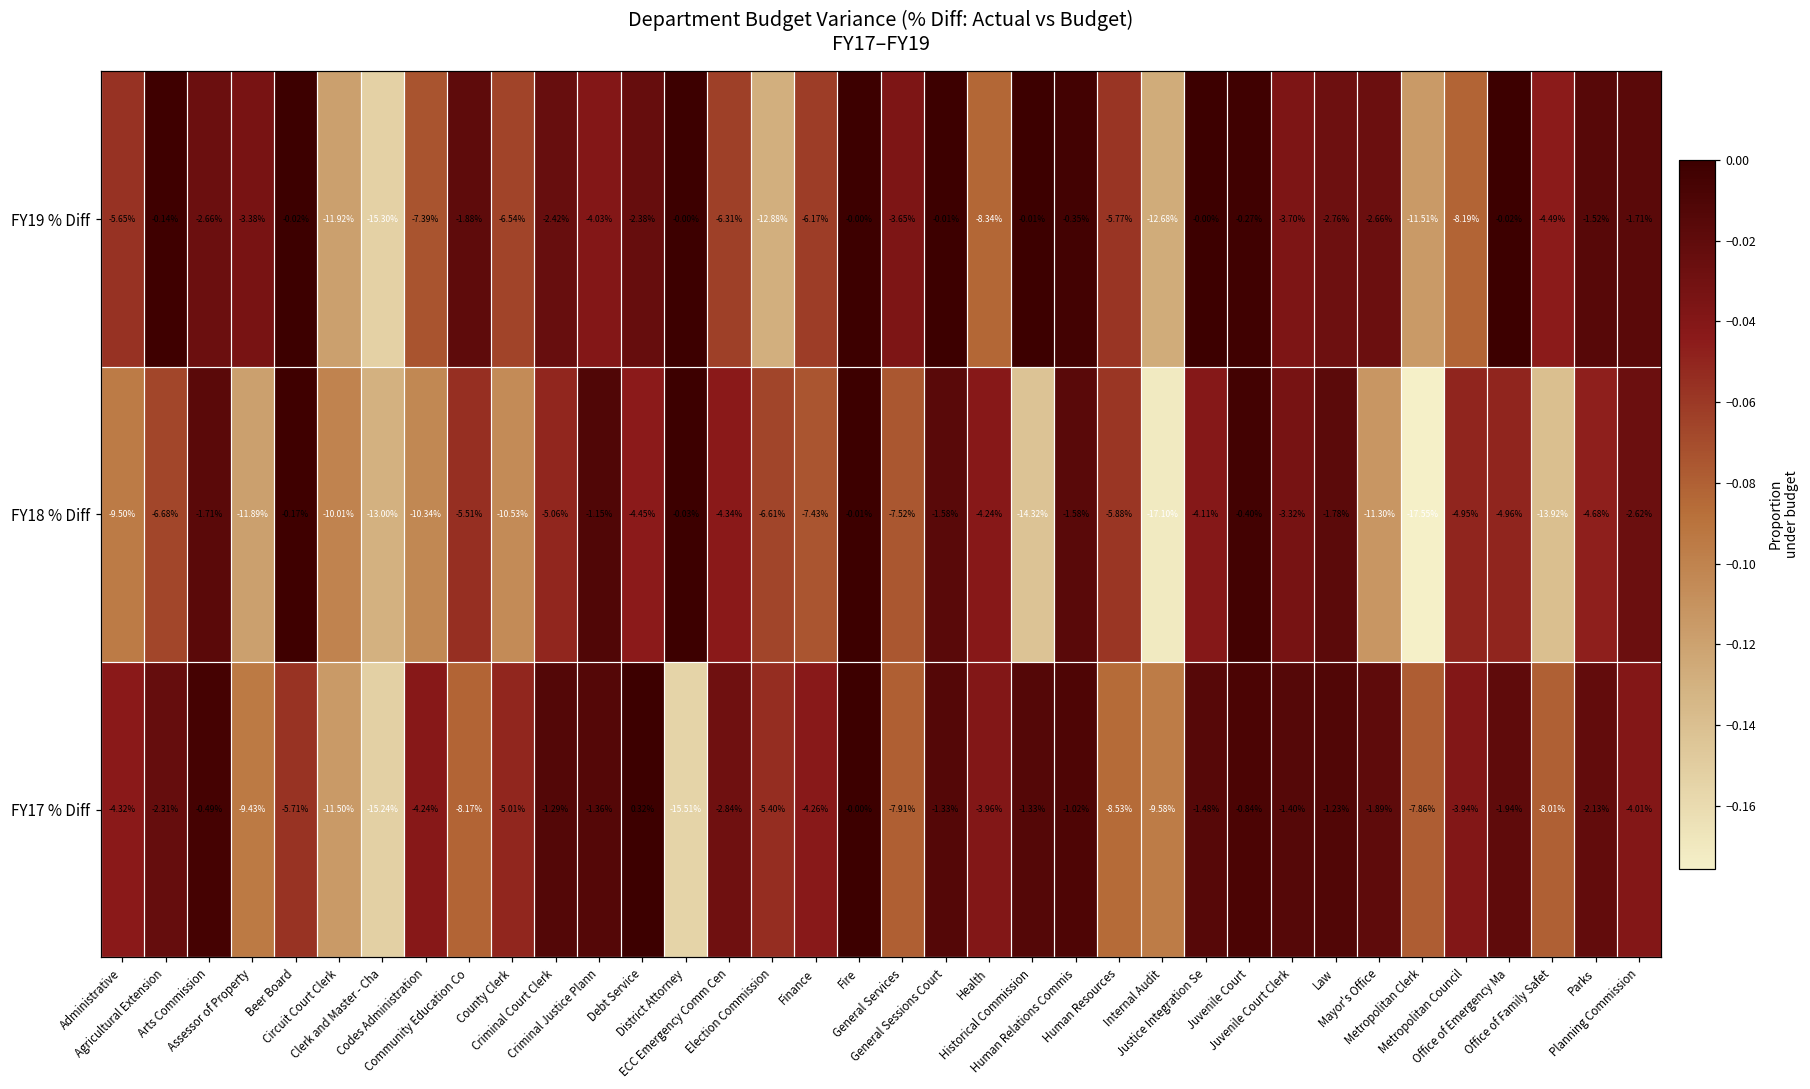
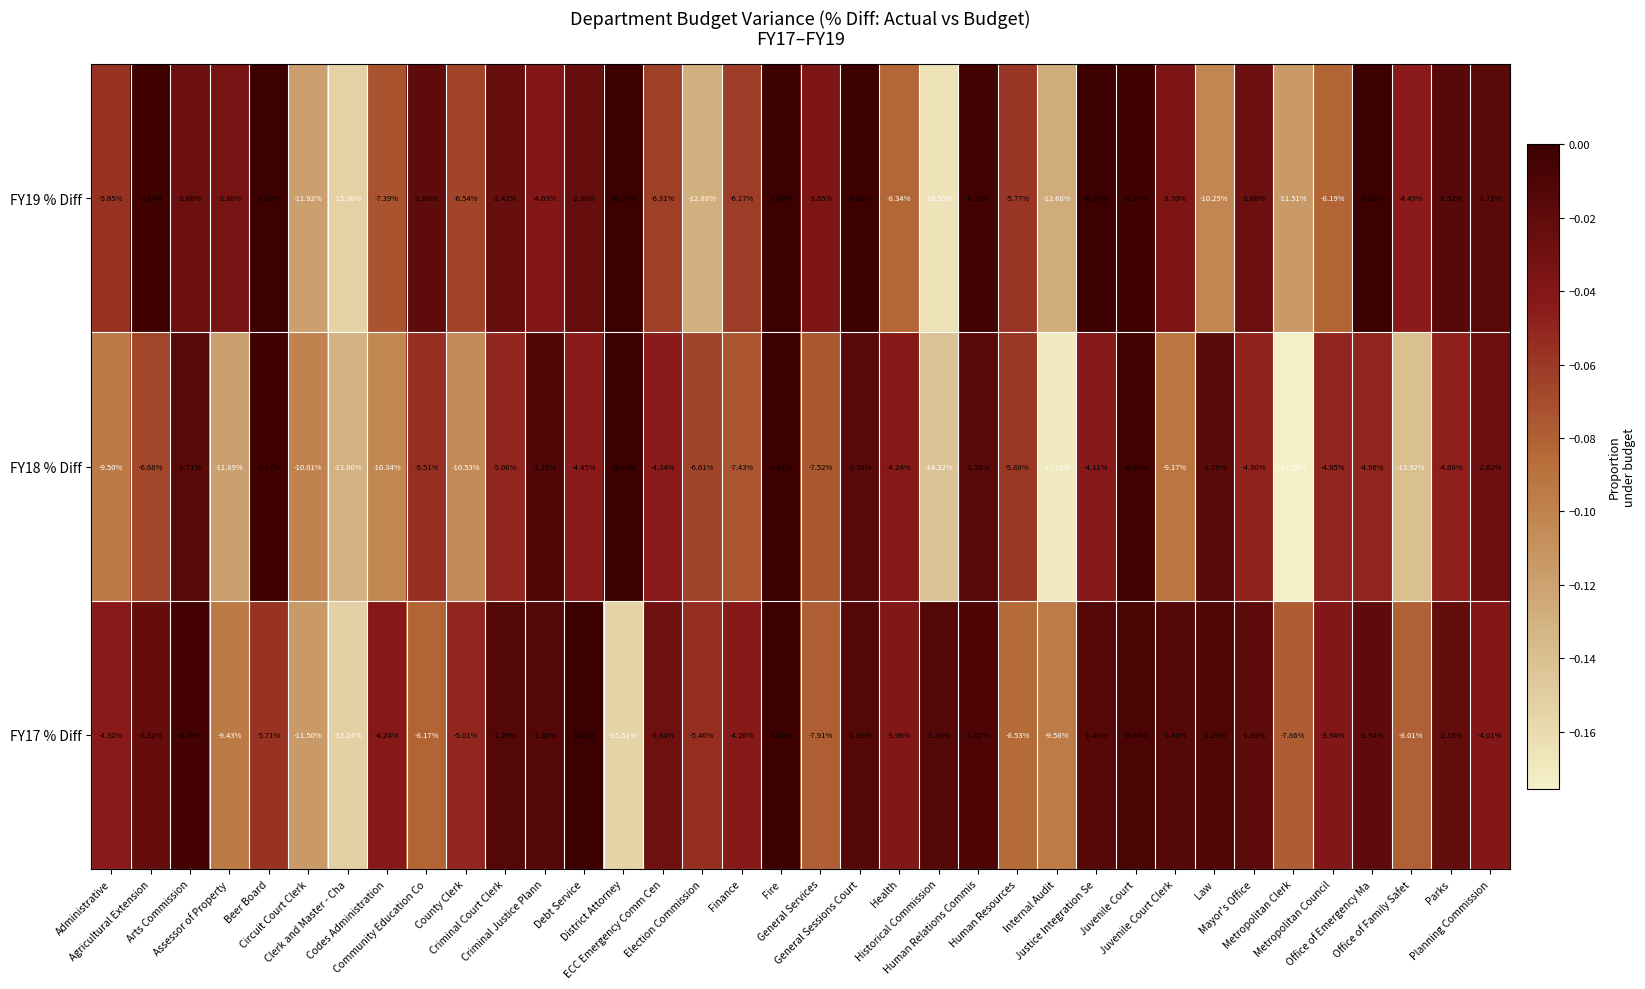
FY19 % Diff, Historical Commission: -0.01% -> -16.55%
FY19 % Diff, Law: -2.76% -> -10.25%
FY18 % Diff, Juvenile Court Clerk: -3.32% -> -9.17%
FY18 % Diff, Mayor's Office: -11.30% -> -4.90%
